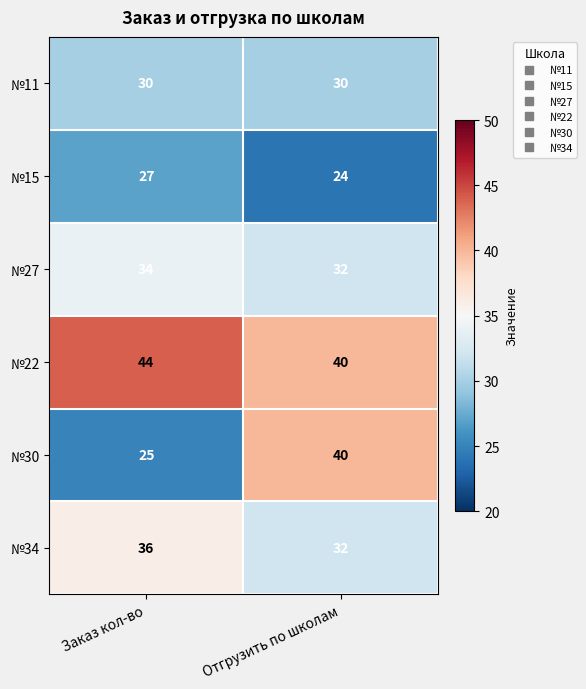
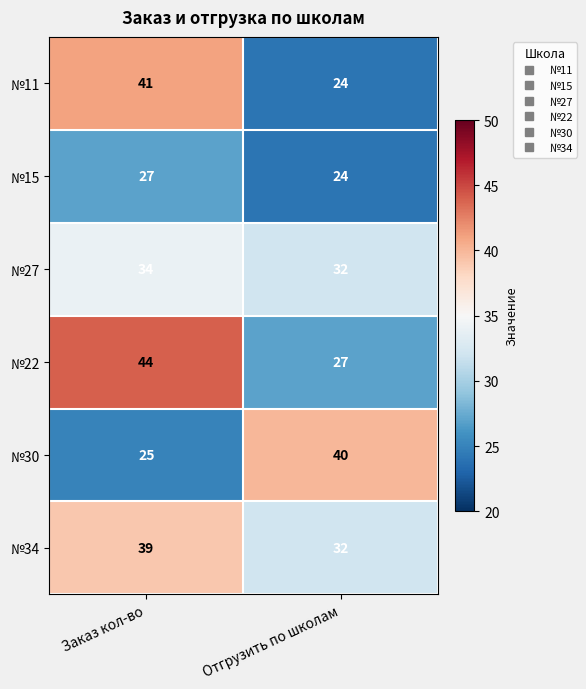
№11, Заказ кол-во: 30 -> 41
№11, Отгрузить по школам: 30 -> 24
№22, Отгрузить по школам: 40 -> 27
№34, Заказ кол-во: 36 -> 39
